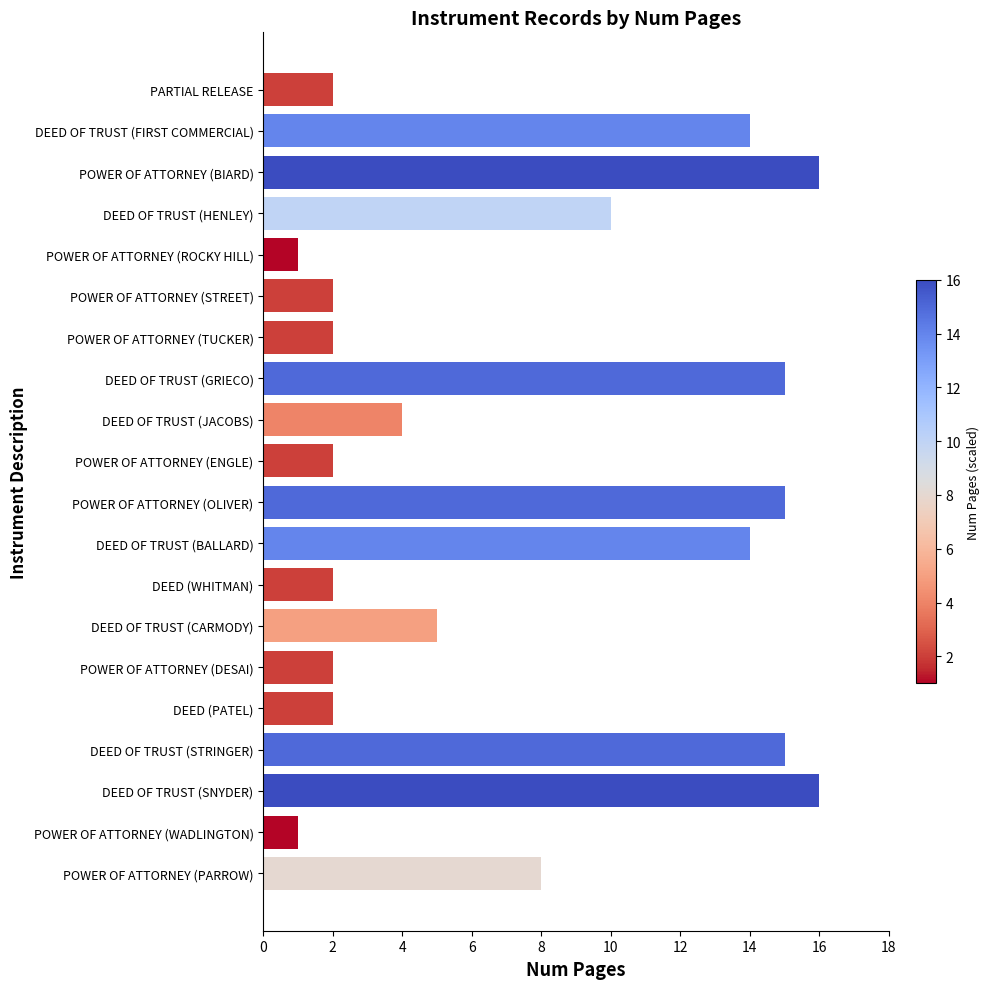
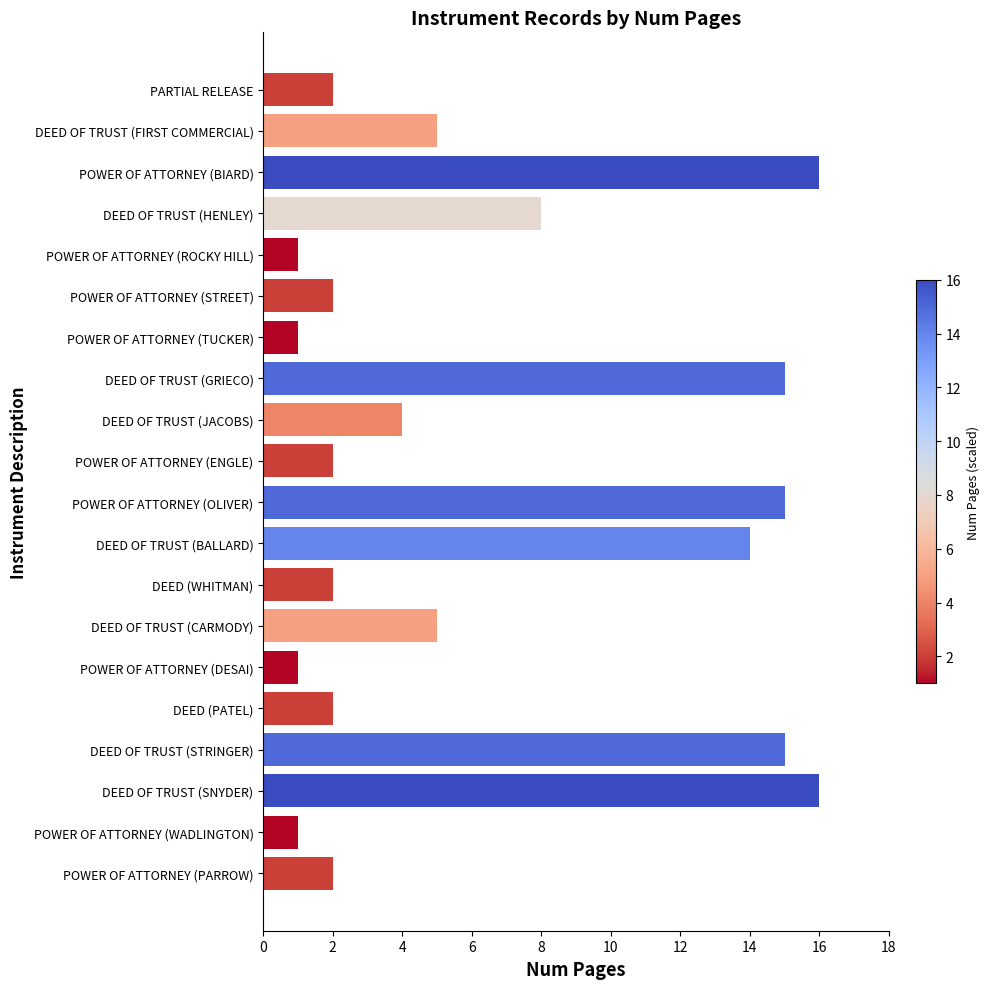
DEED OF TRUST (FIRST COMMERCIAL): 14 -> 5
DEED OF TRUST (HENLEY): 10 -> 8
POWER OF ATTORNEY (TUCKER): 2 -> 1
POWER OF ATTORNEY (DESAI): 2 -> 1
POWER OF ATTORNEY (PARROW): 8 -> 2
